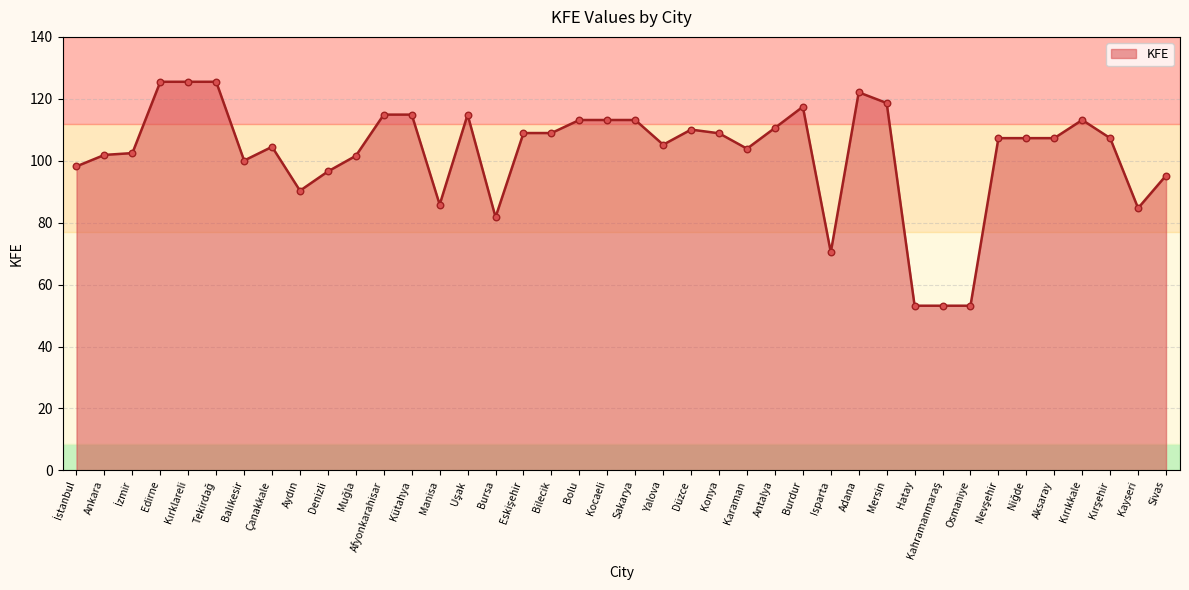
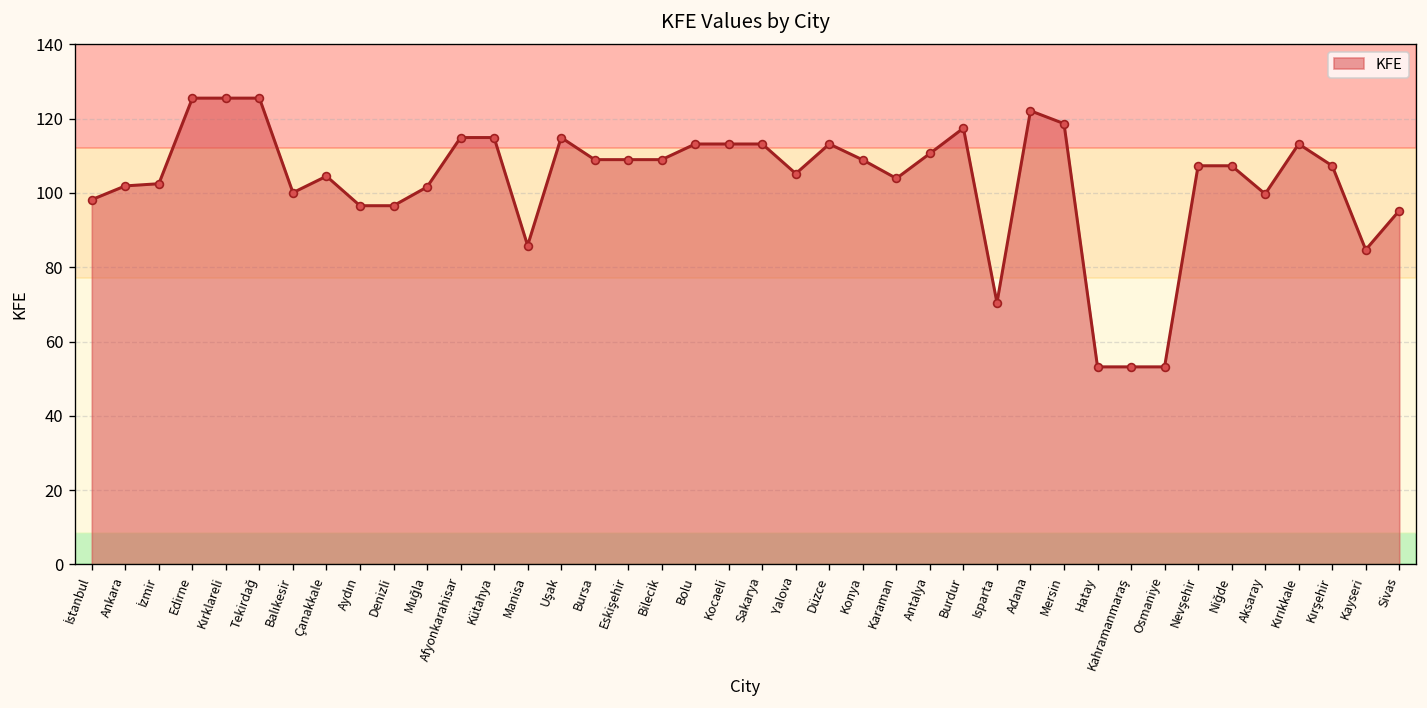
Aydın: 90 -> 97
Bursa: 82 -> 109
Düzce: 110 -> 113
Aksaray: 107 -> 100
